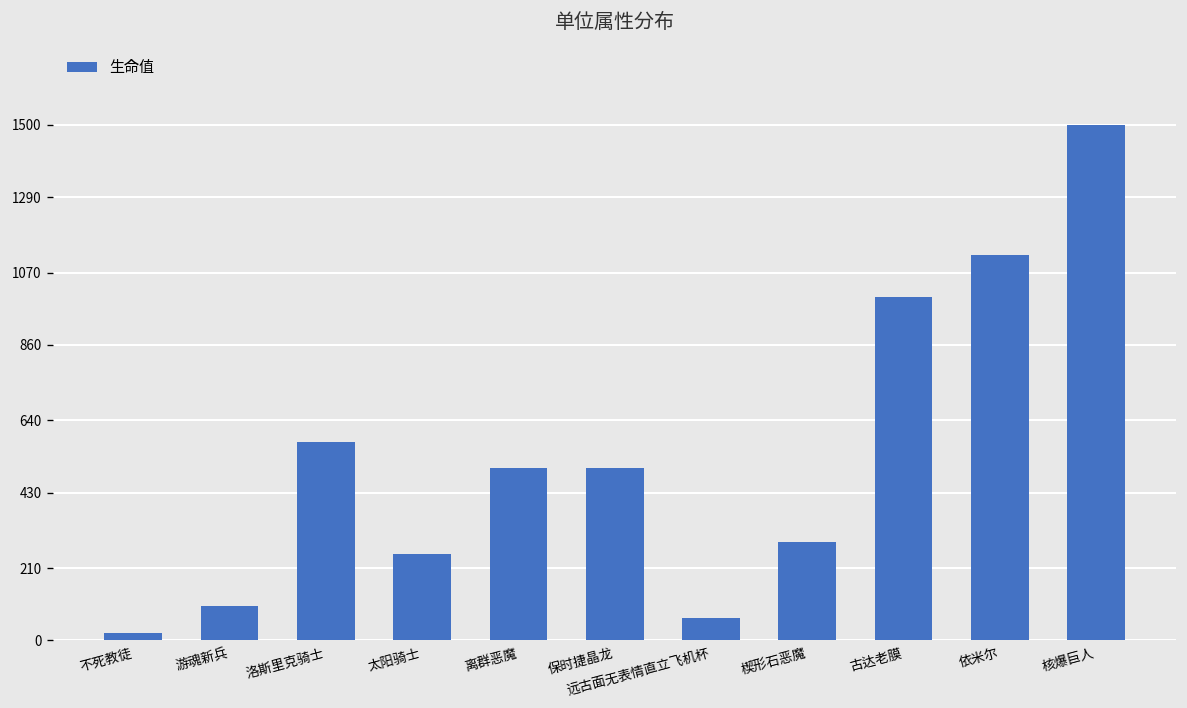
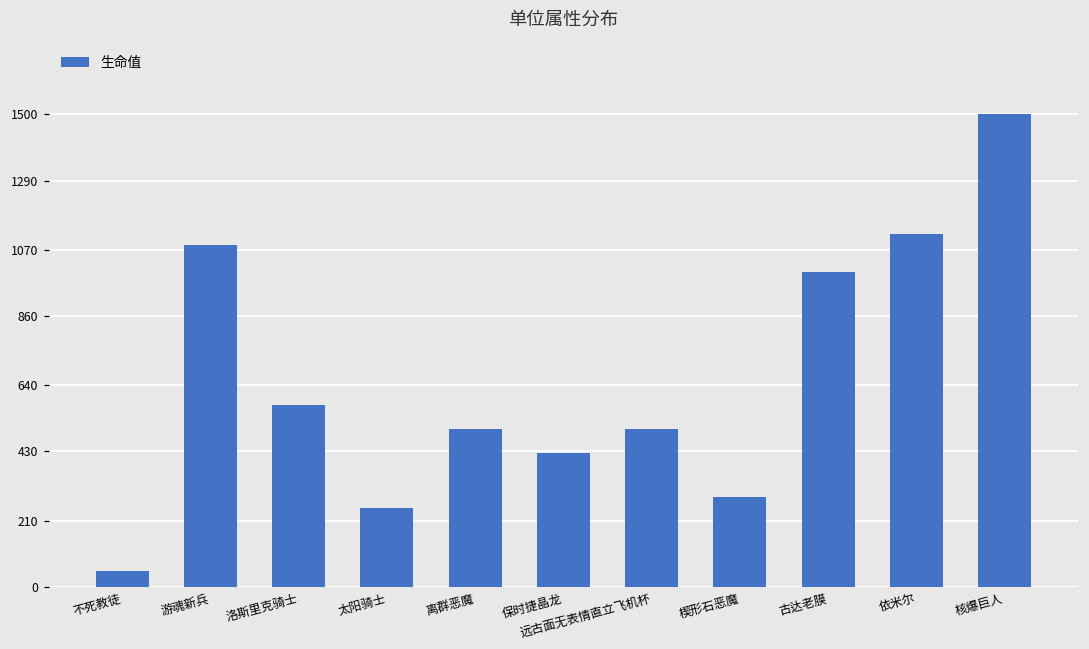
不死教徒: 20 -> 50
游魂新兵: 100 -> 1090
保时捷晶龙: 500 -> 430
远古面无表情直立飞机杯: 70 -> 500
